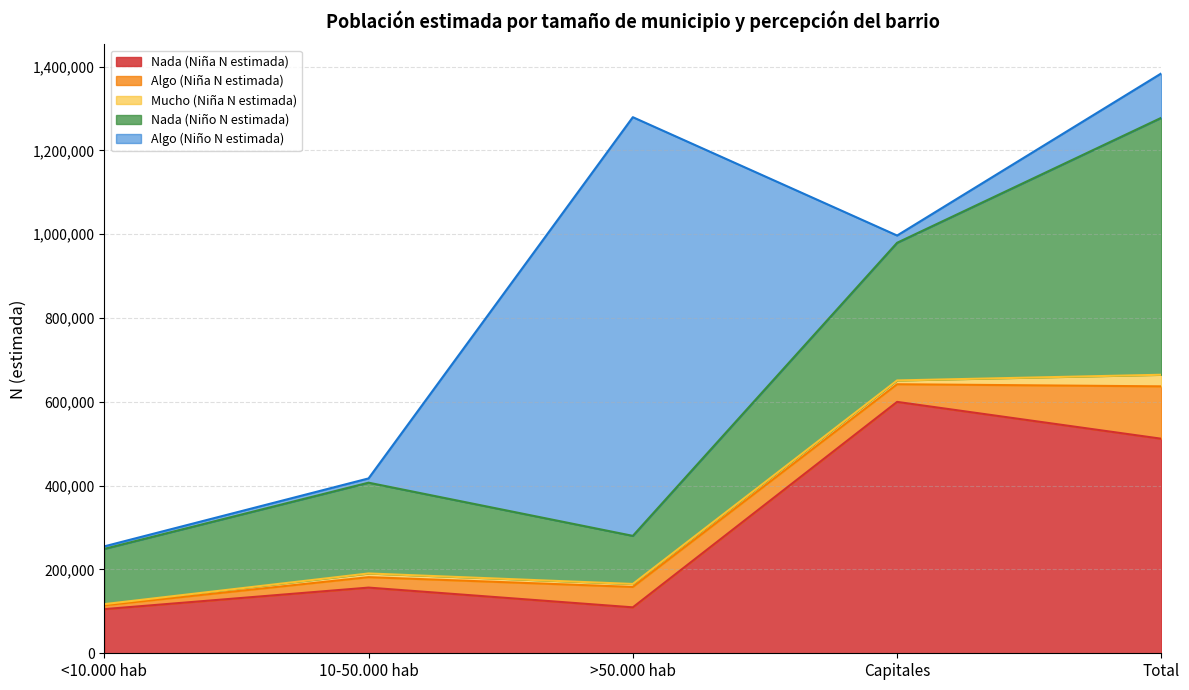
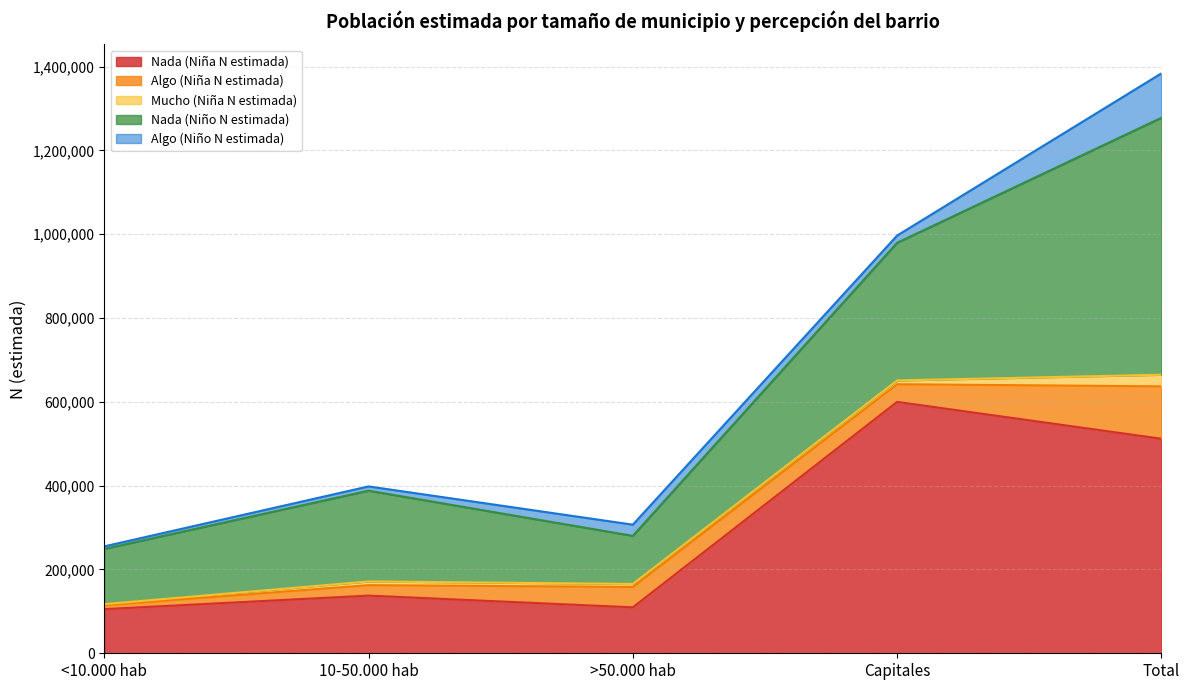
Nada (Niña N estimada), 10-50.000 hab: 160,000 -> 140,000
Algo (Niño N estimada), >50.000 hab: 1,000,000 -> 30,000
